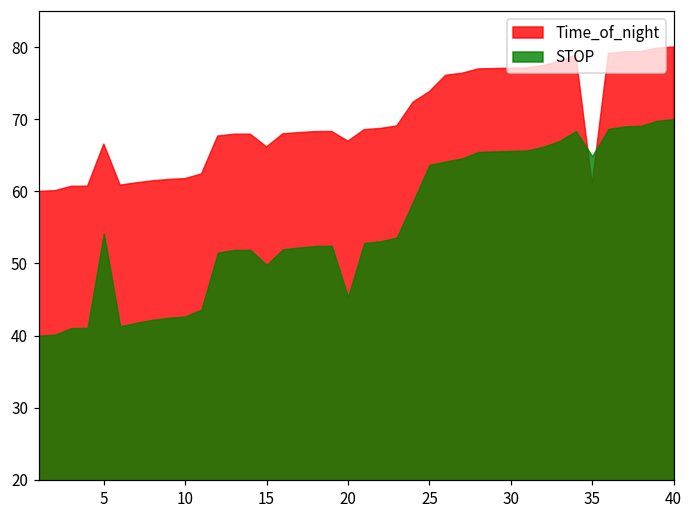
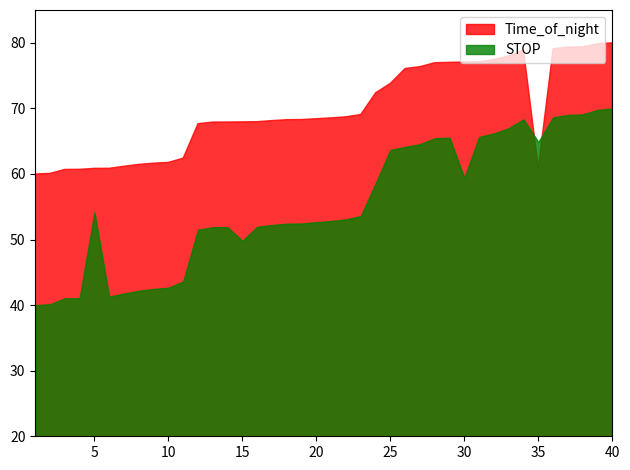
Time_of_night, 5: 67 -> 61
Time_of_night, 15: 66 -> 68
Time_of_night, 20: 67 -> 68
STOP, 20: 45 -> 53
STOP, 30: 66 -> 59
